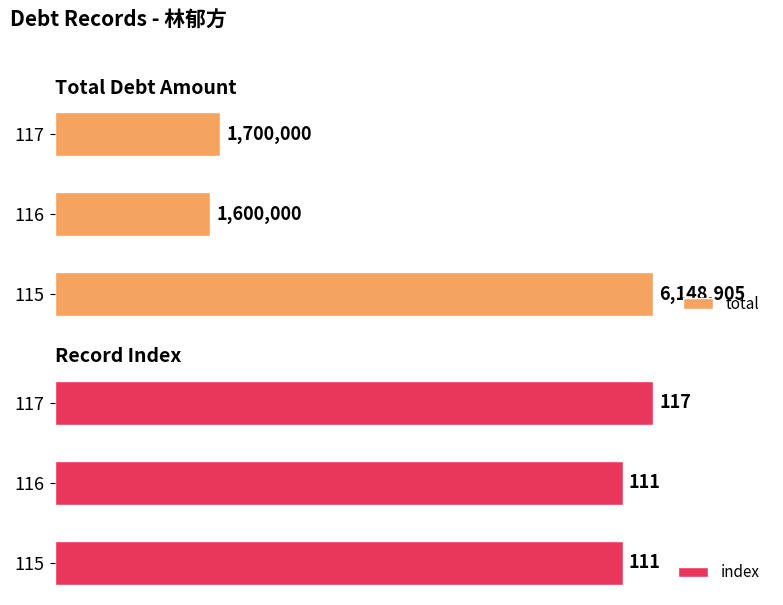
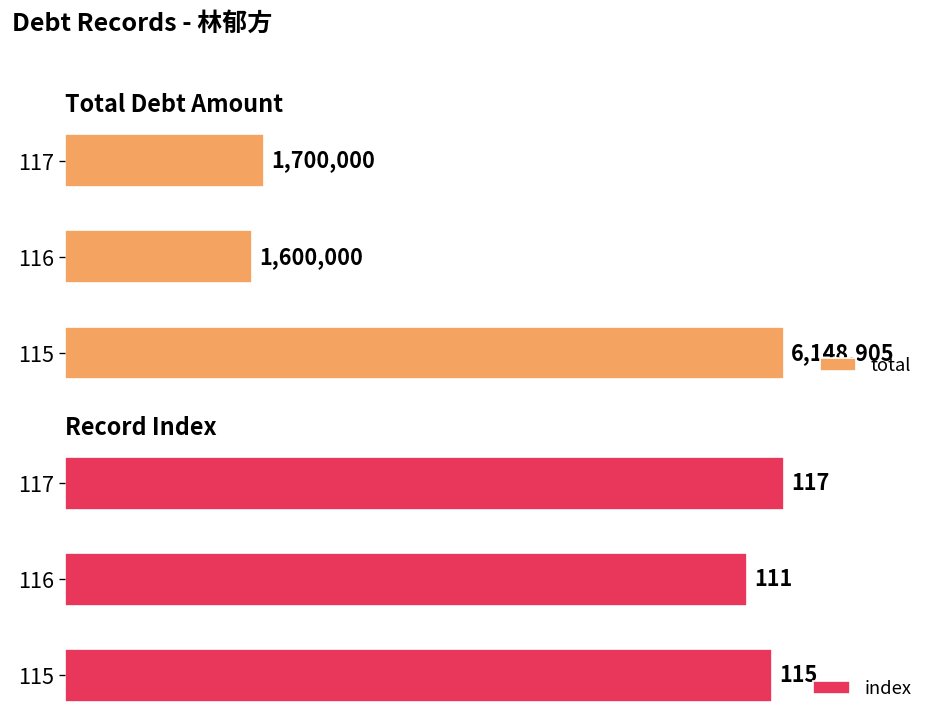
Record Index, 115: 111 -> 115
